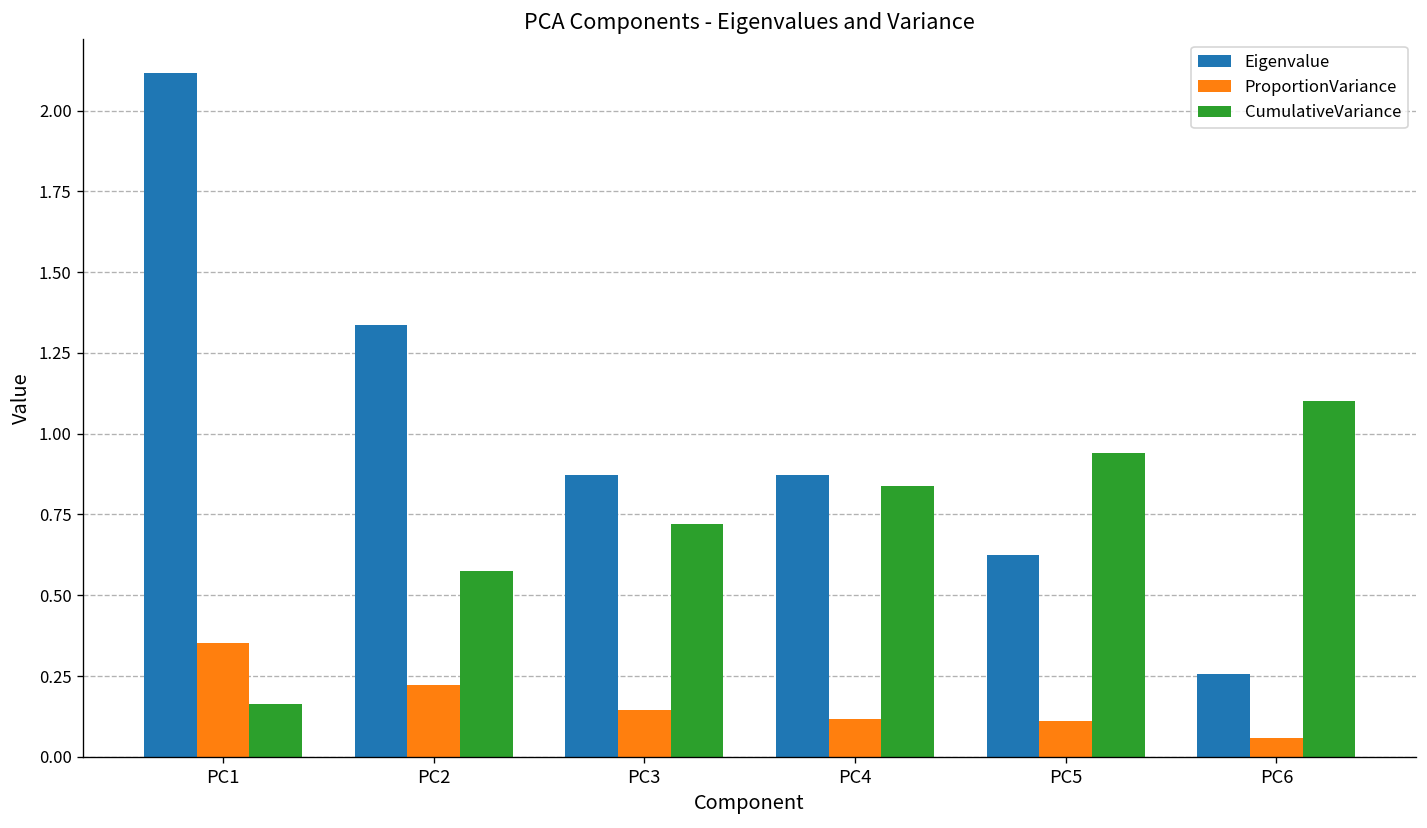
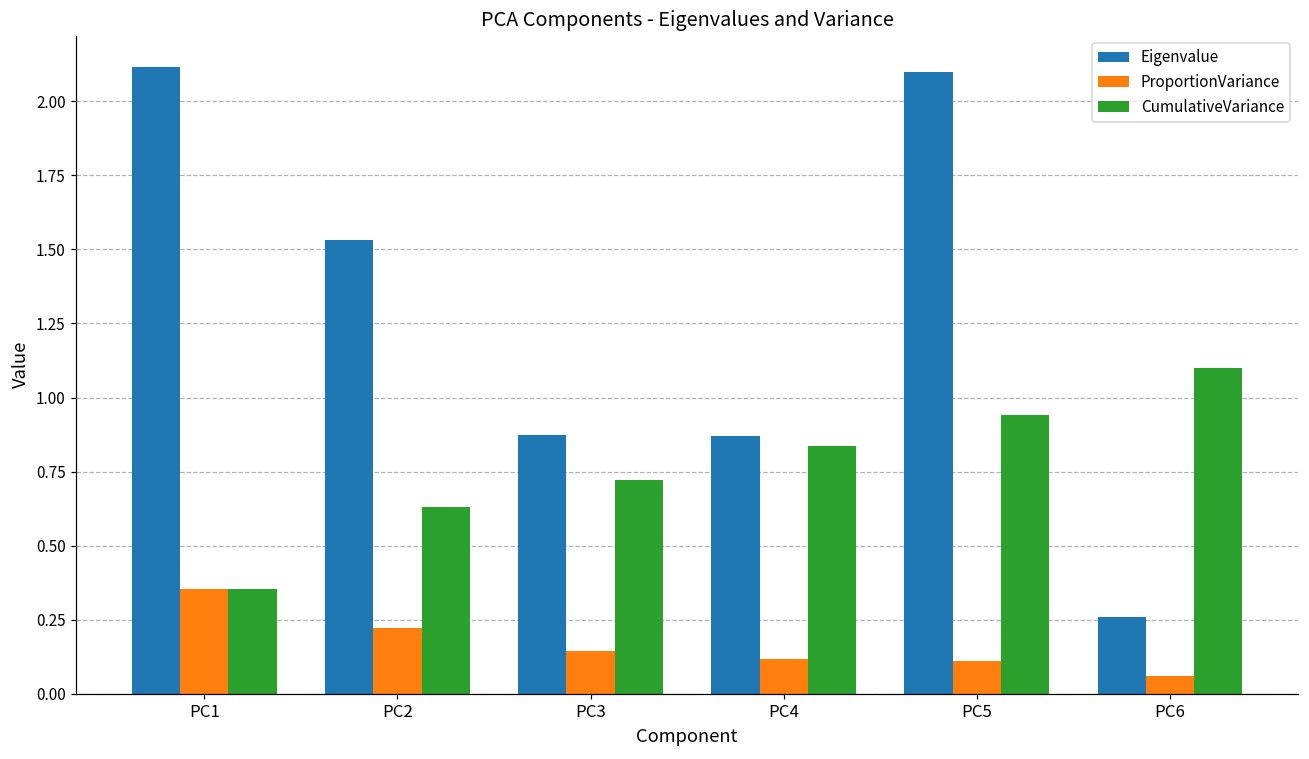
CumulativeVariance, PC1: 0.16 -> 0.35
Eigenvalue, PC2: 1.33 -> 1.53
CumulativeVariance, PC2: 0.58 -> 0.63
Eigenvalue, PC5: 0.62 -> 2.10
